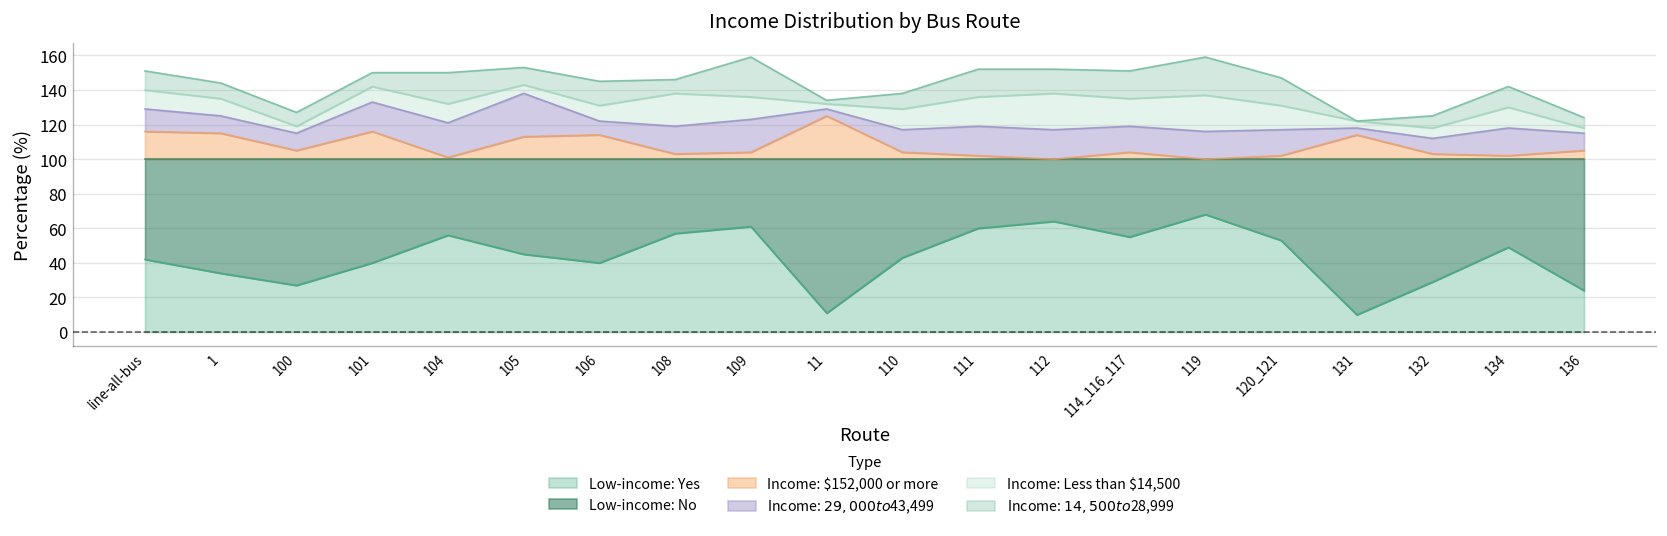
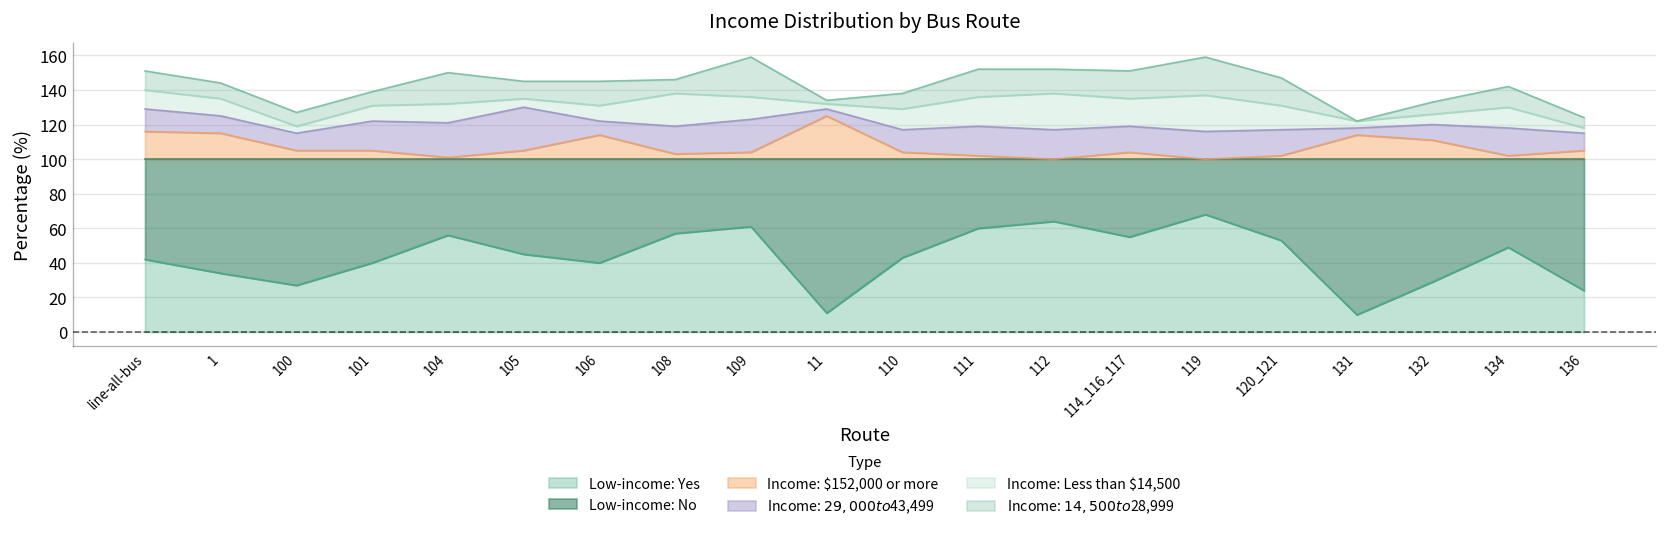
Income: $152,000 or more, 101: 116 -> 105
Income: $152,000 or more, 105: 113 -> 105
Income: $152,000 or more, 132: 103 -> 111
